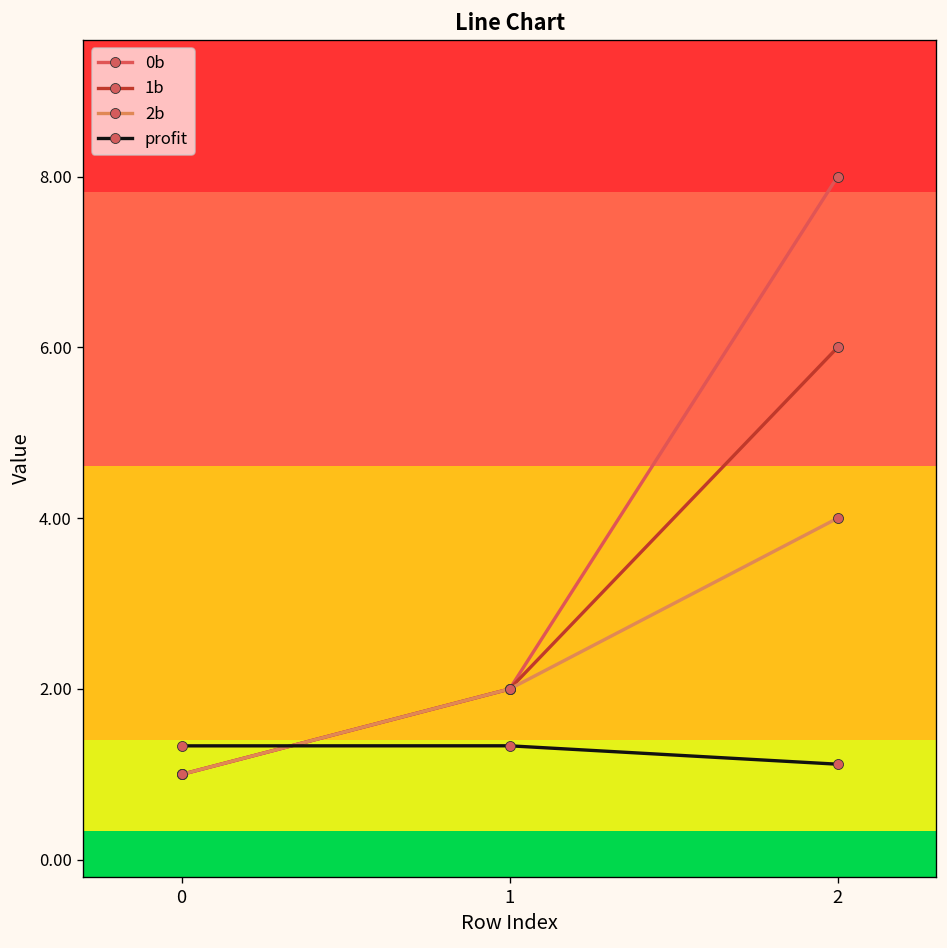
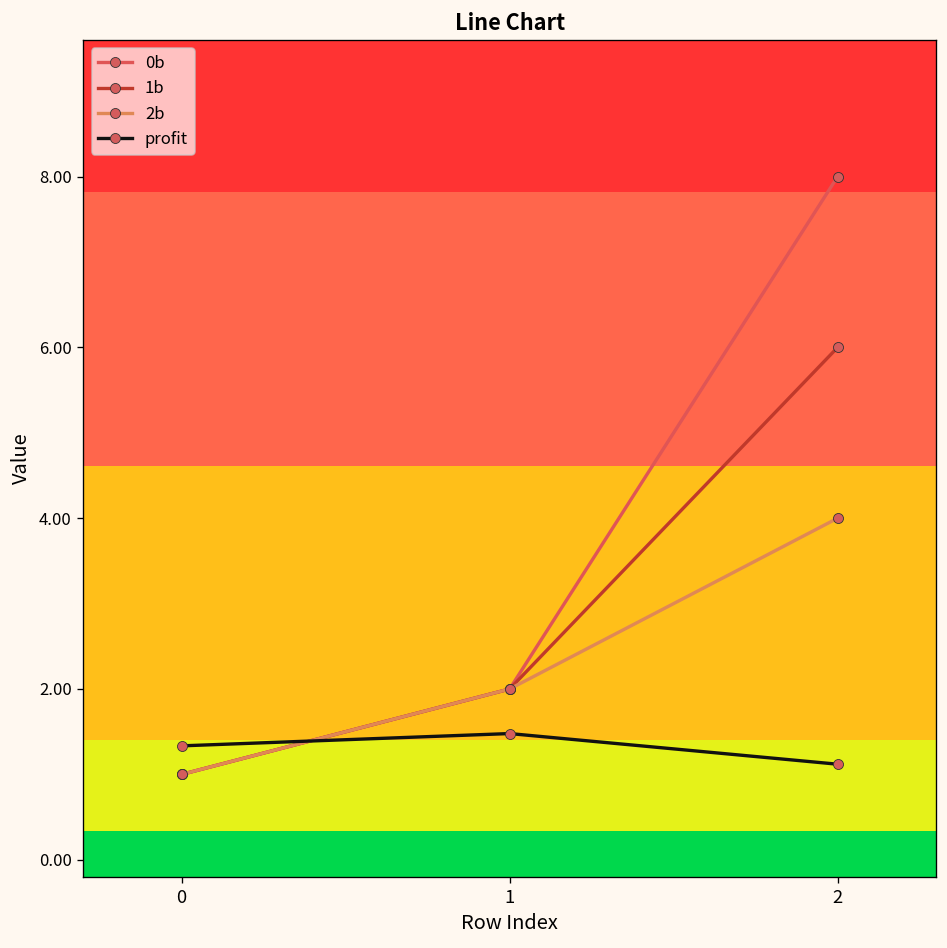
profit, 1: 1.3 -> 1.5
